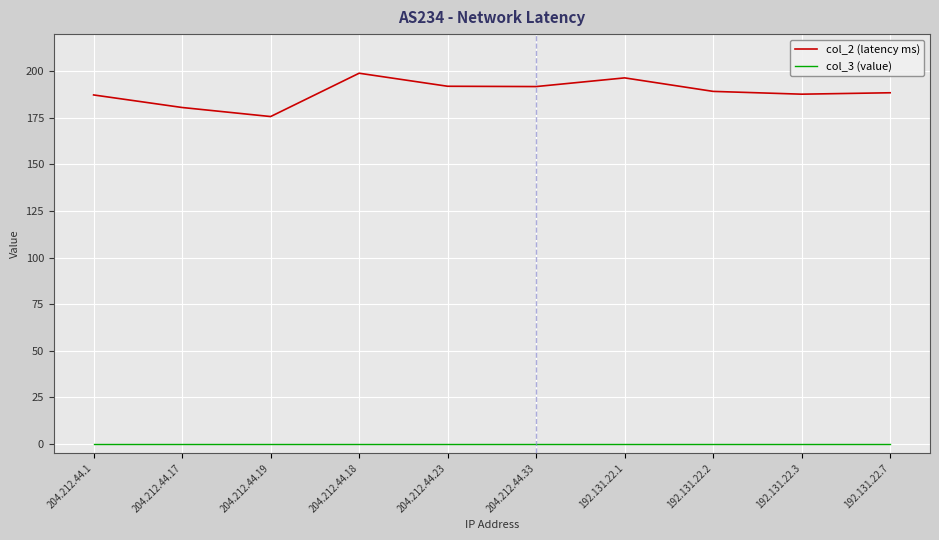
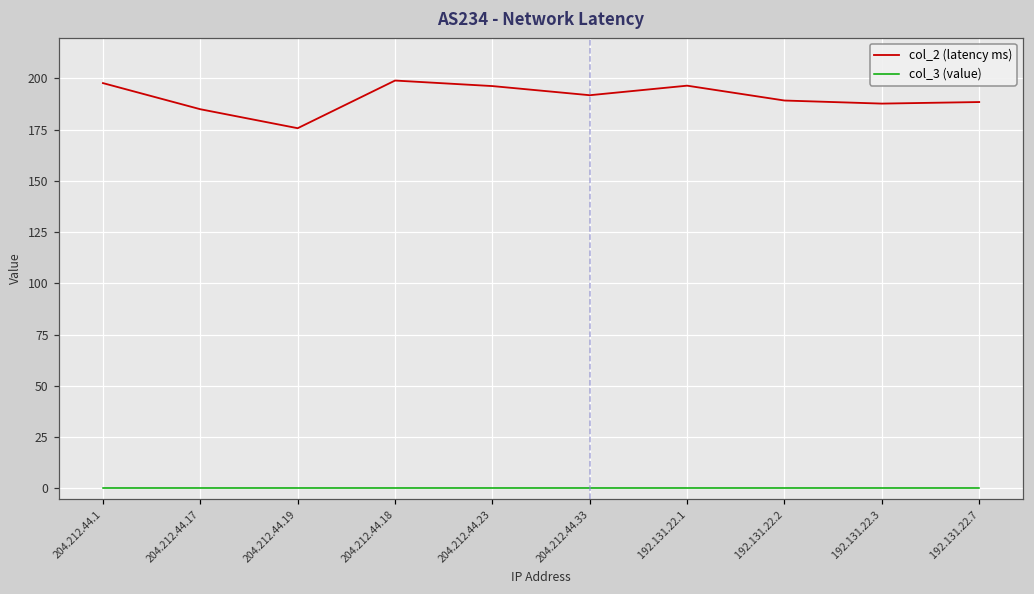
col_2 (latency ms), 204.212.44.1: 187 -> 198
col_2 (latency ms), 204.212.44.17: 181 -> 185
col_2 (latency ms), 204.212.44.23: 192 -> 196
